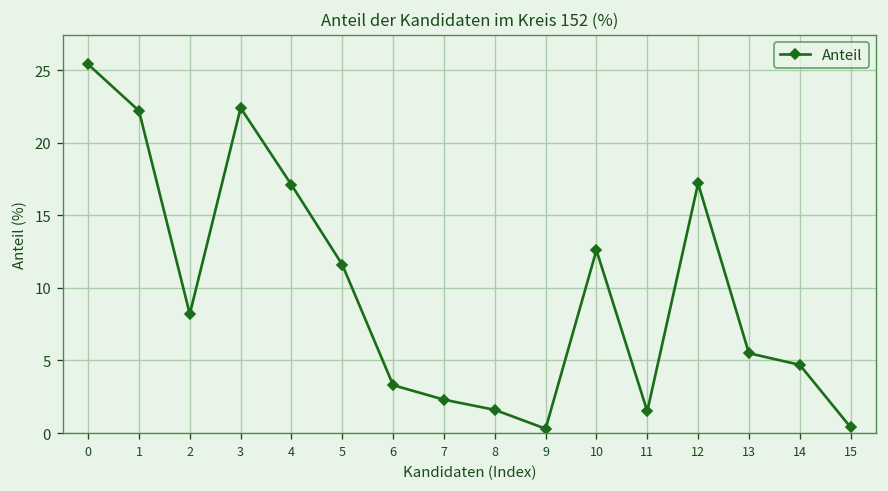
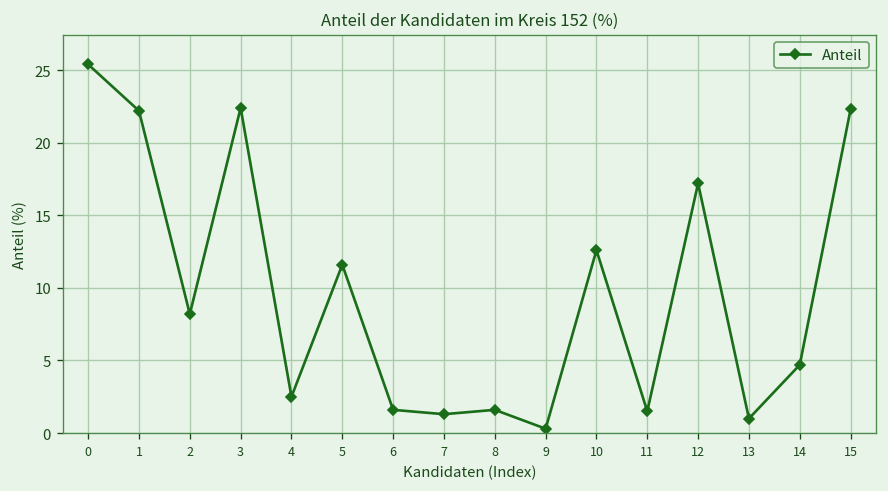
4: 17.1 -> 2.5
6: 3.3 -> 1.6
7: 2.3 -> 1.3
13: 5.5 -> 1.0
15: 0.4 -> 22.3
